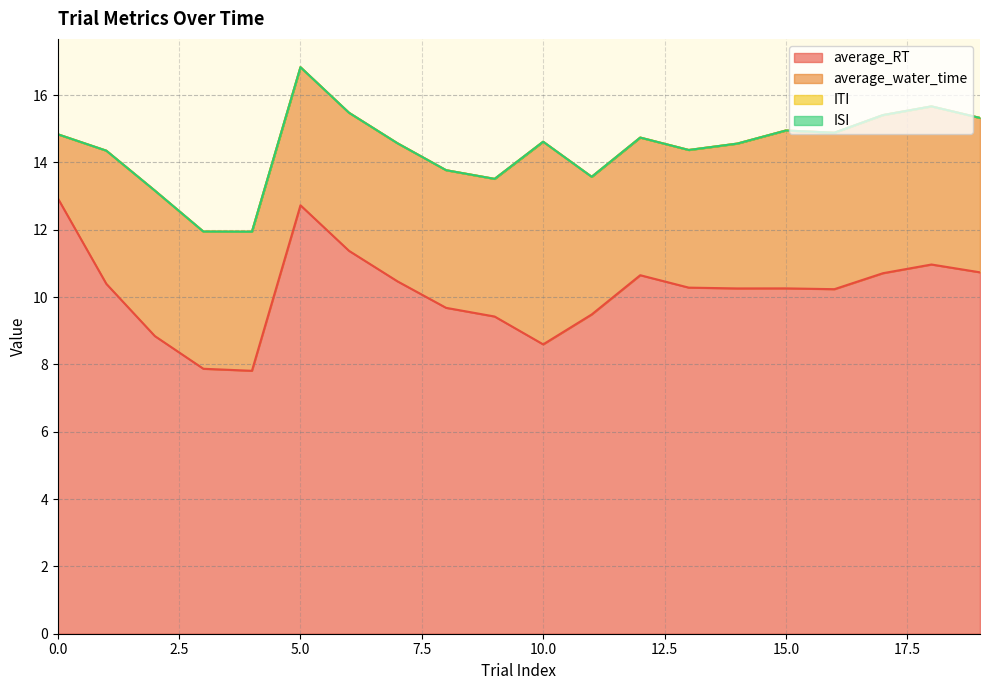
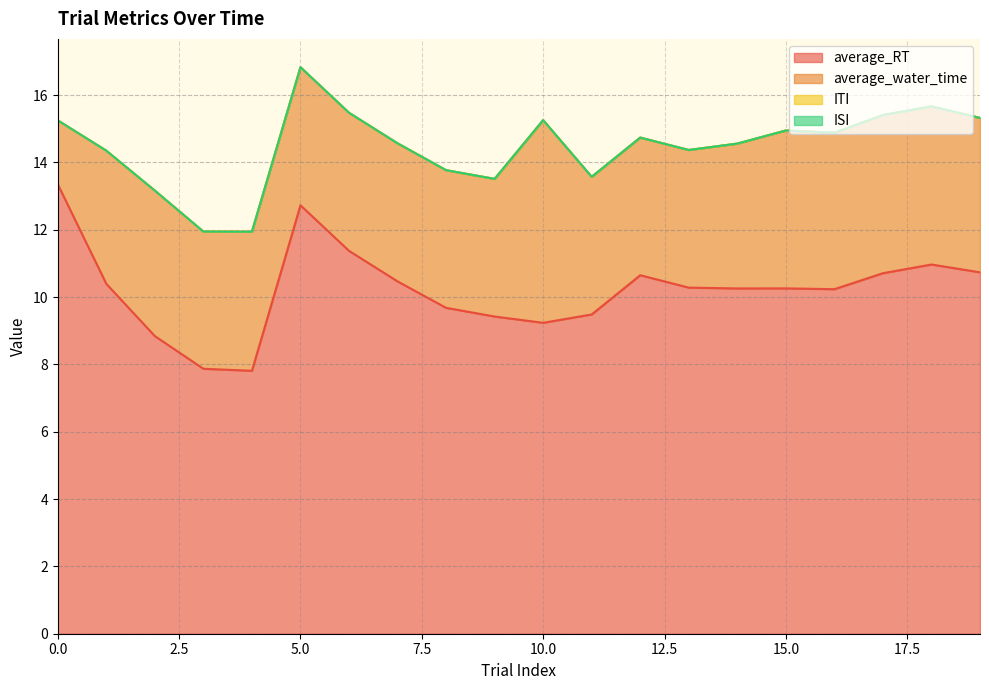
average_RT, 0.0: 12.9 -> 13.4
average_RT, 10.0: 8.6 -> 9.2
